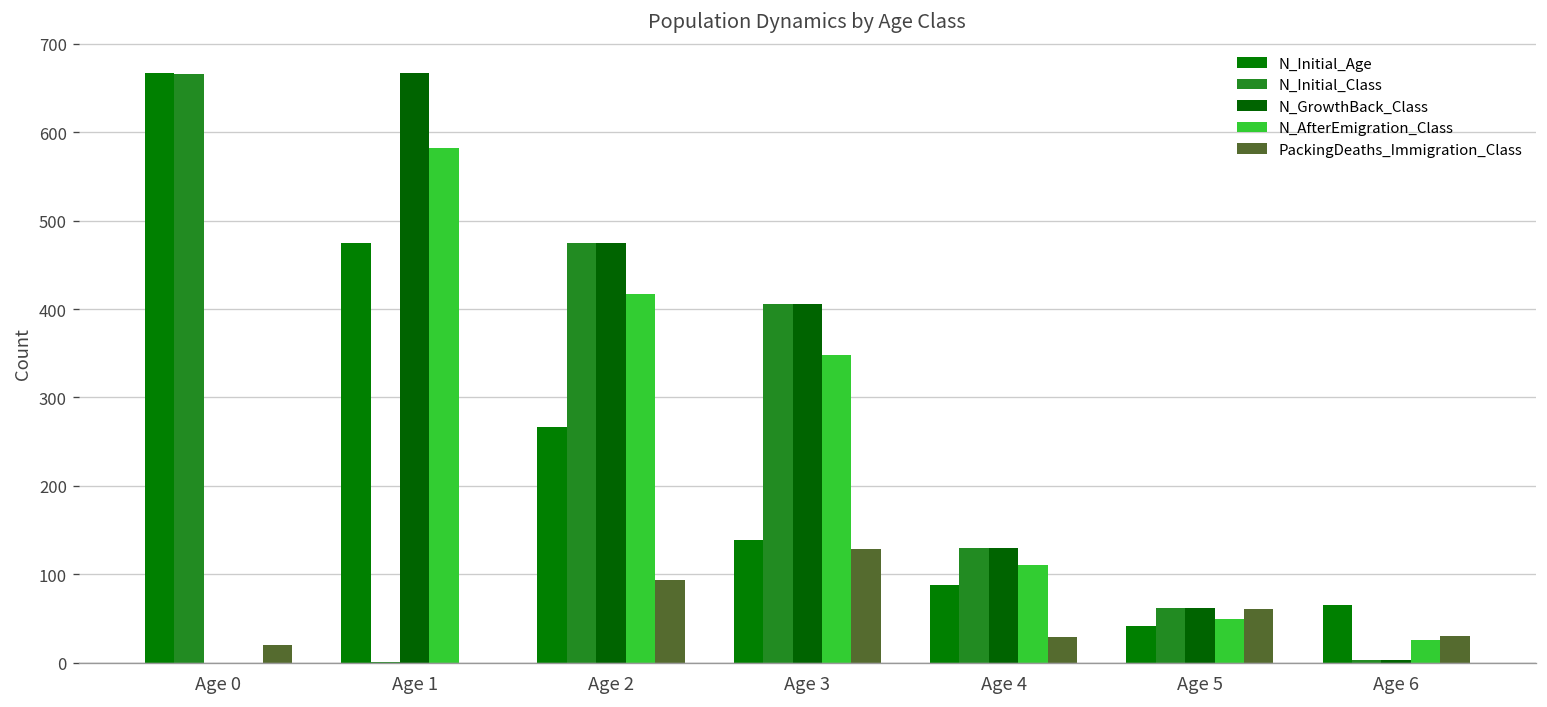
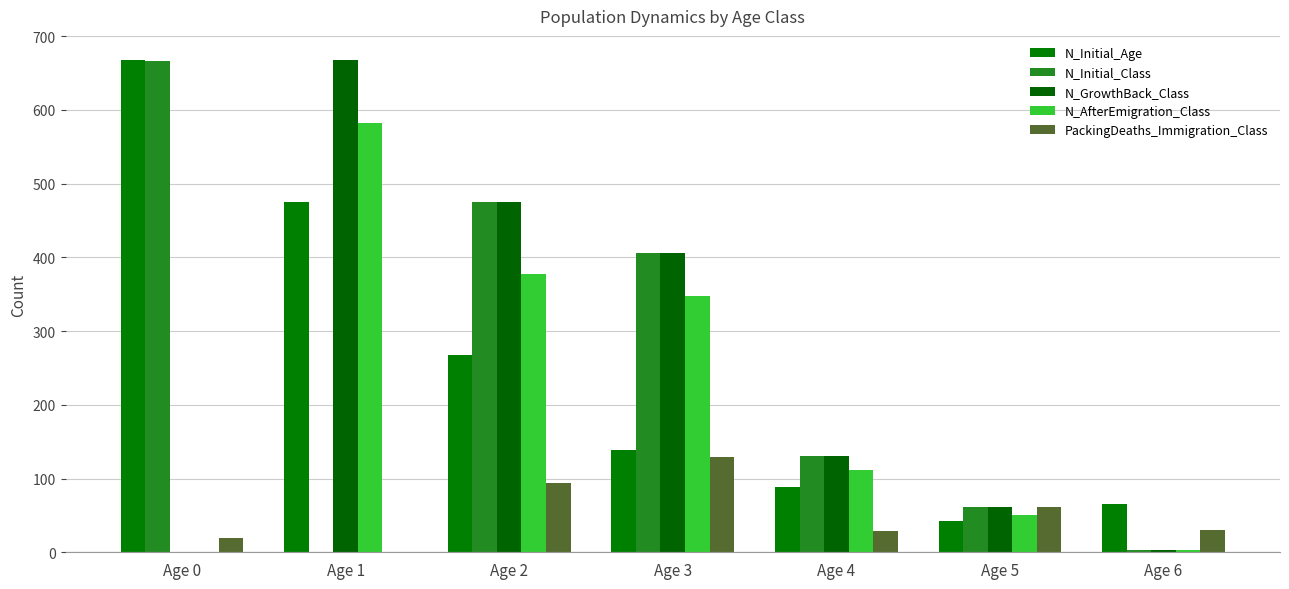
N_AfterEmigration_Class, Age 2: 420 -> 380
N_AfterEmigration_Class, Age 6: 30 -> 0
